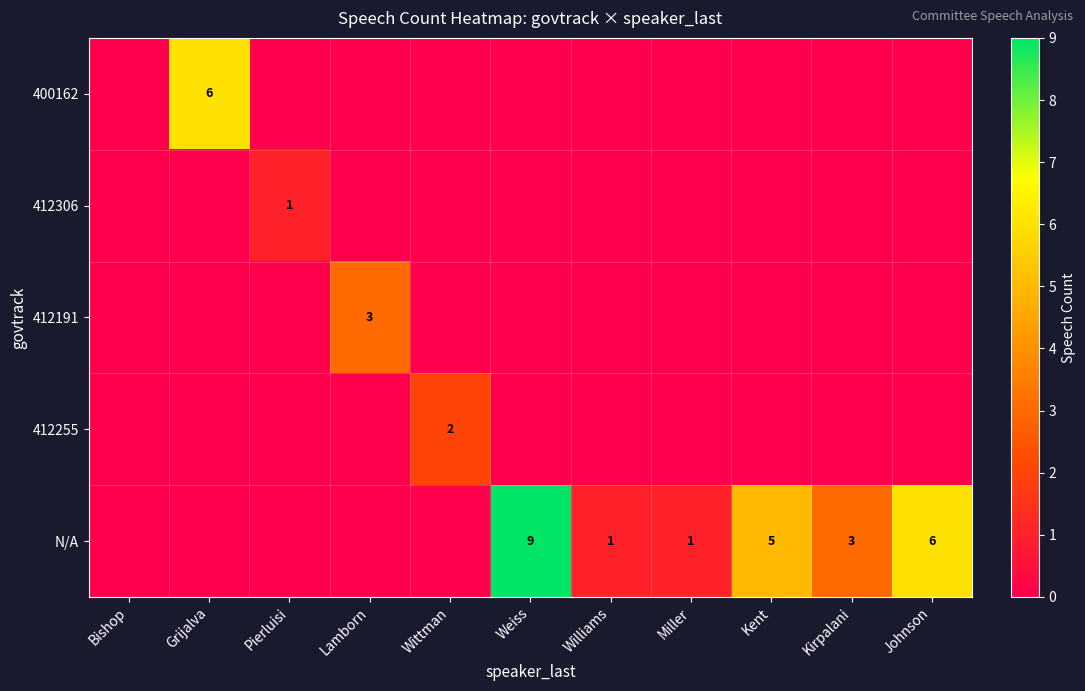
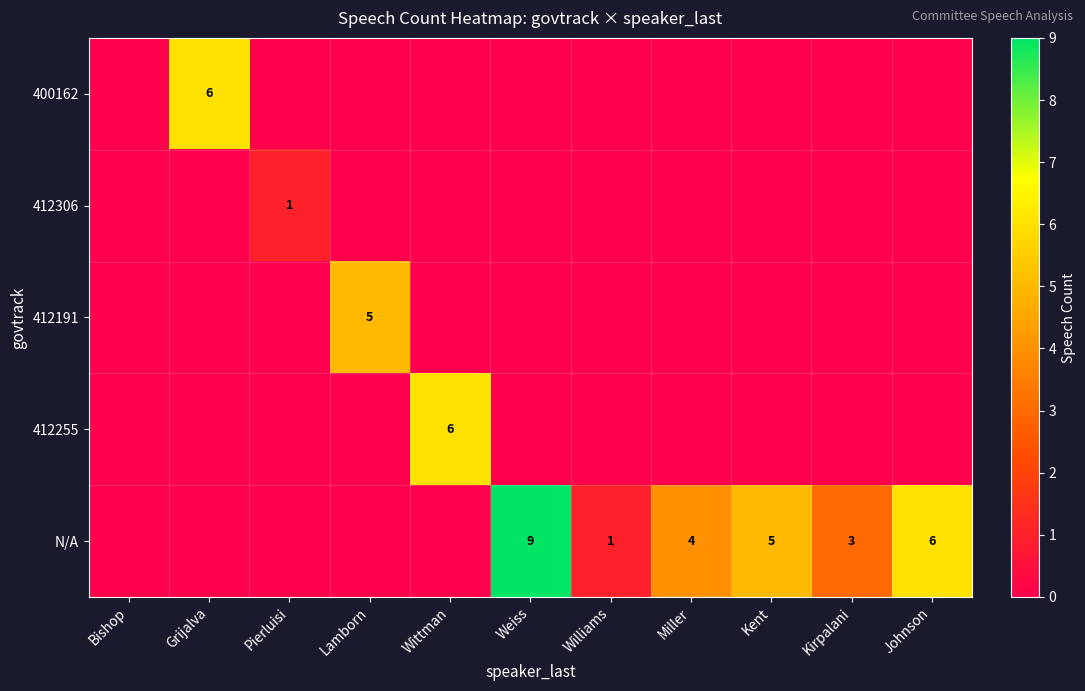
412191, Lamborn: 3 -> 5
412255, Wittman: 2 -> 6
N/A, Miller: 1 -> 4
